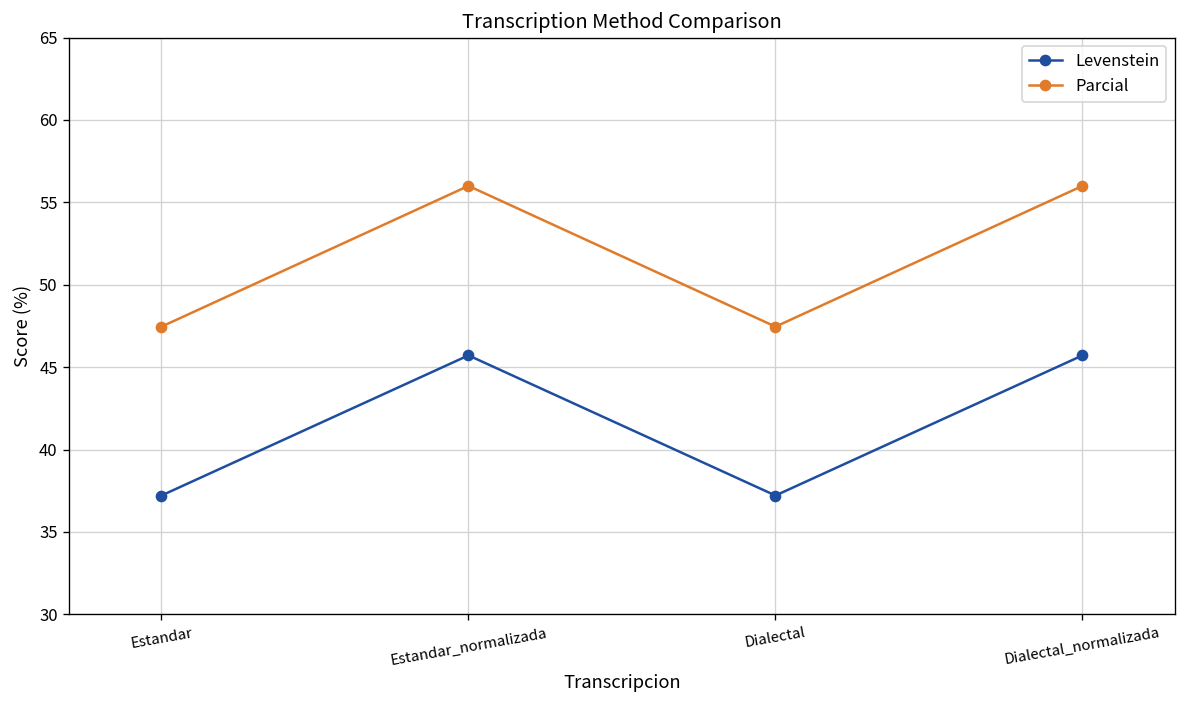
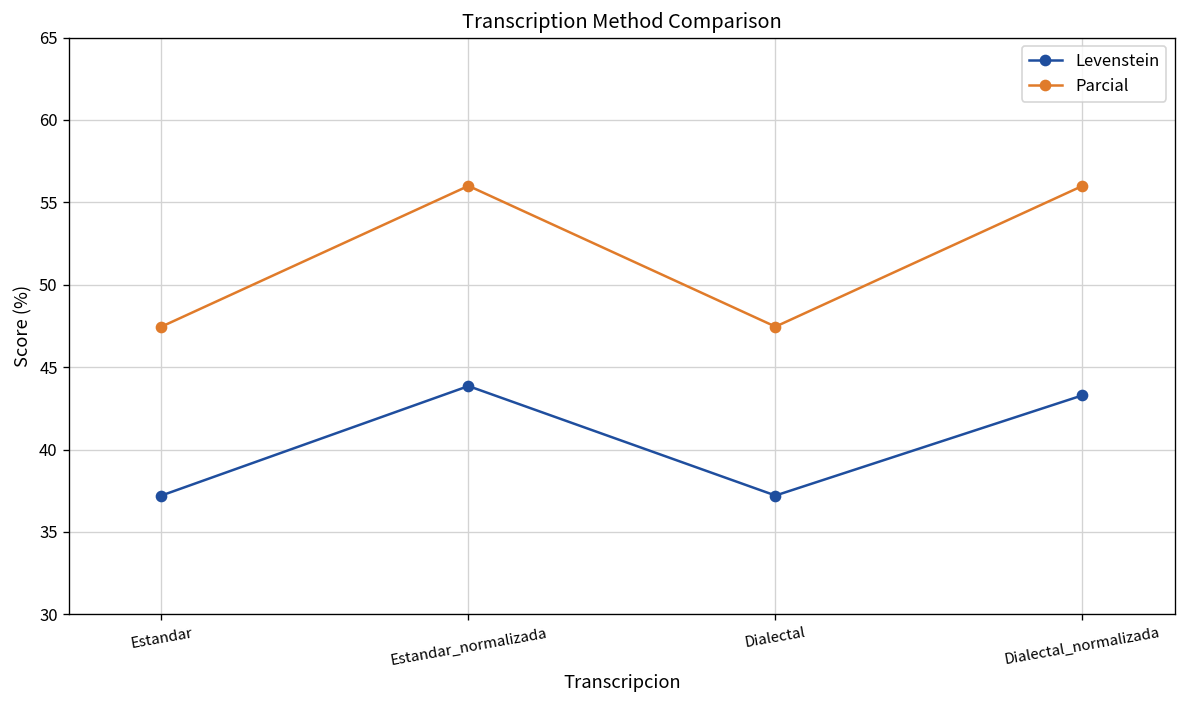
Levenstein, Estandar_normalizada: 45.7 -> 43.9
Levenstein, Dialectal_normalizada: 45.7 -> 43.3
